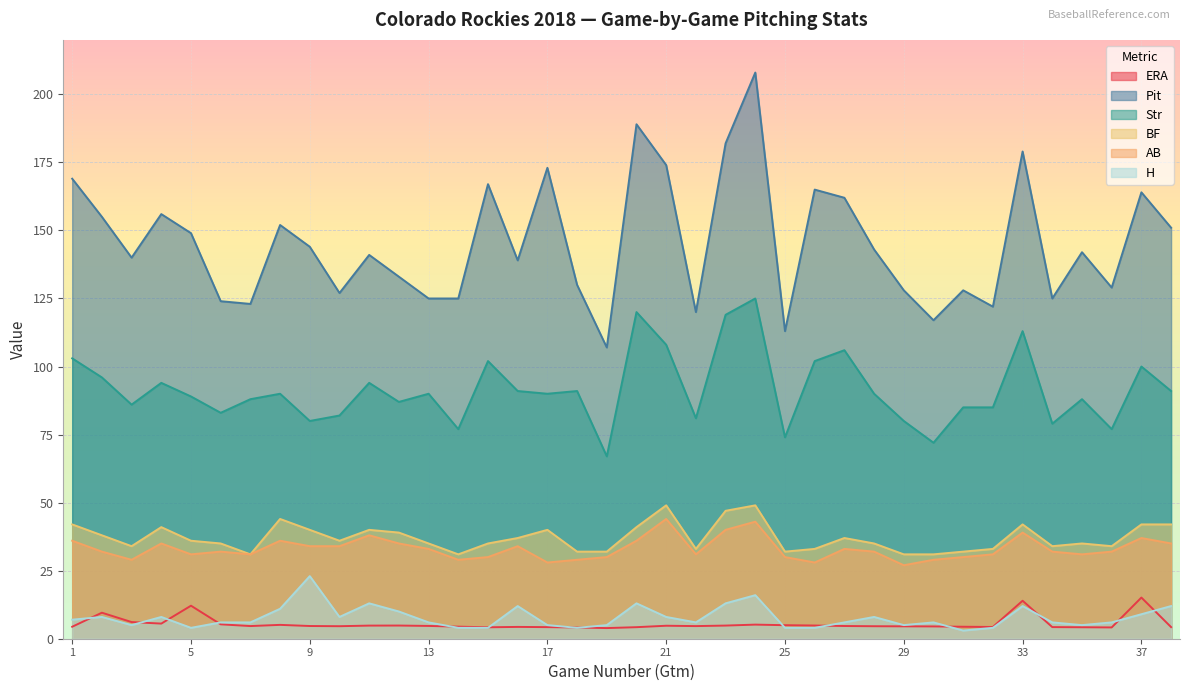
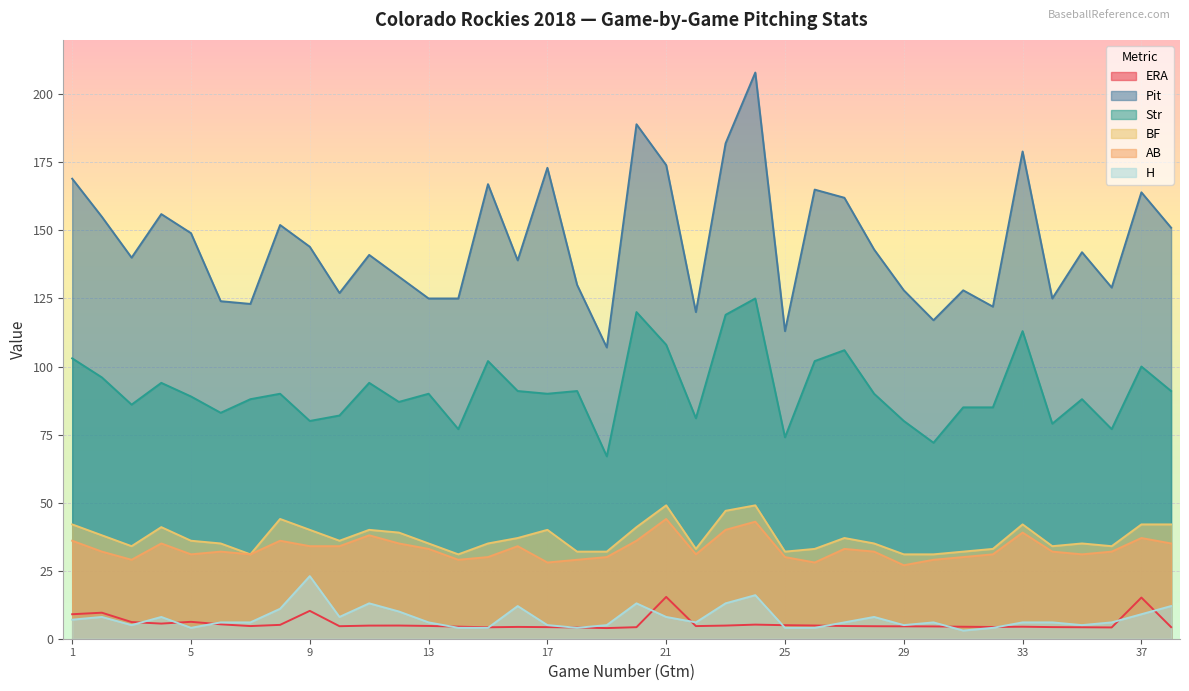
ERA, 1: 4 -> 9
ERA, 5: 12 -> 6
ERA, 9: 5 -> 10
ERA, 21: 5 -> 15
ERA, 33: 14 -> 4
H, 33: 12 -> 6
